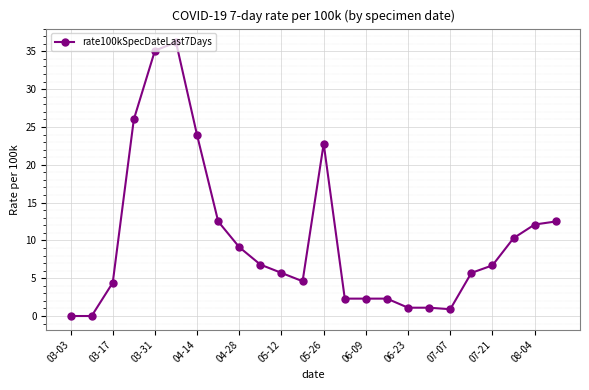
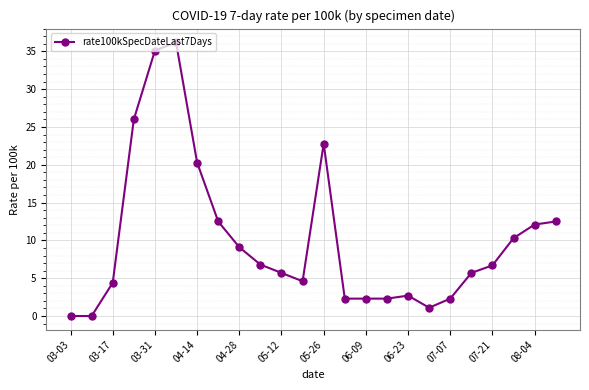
04-14: 24 -> 20
06-23: 1 -> 3
07-07: 1 -> 2
